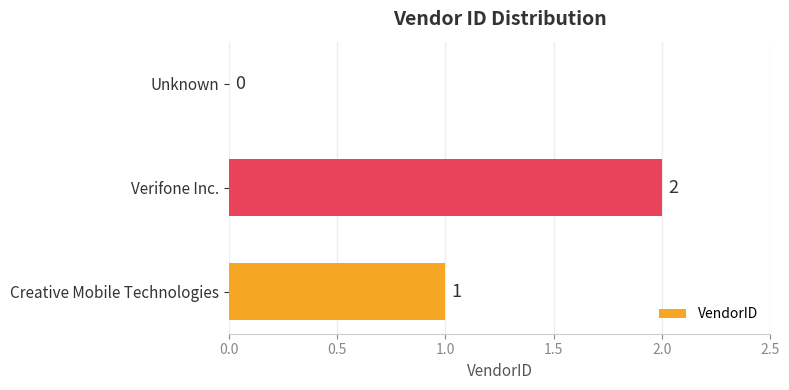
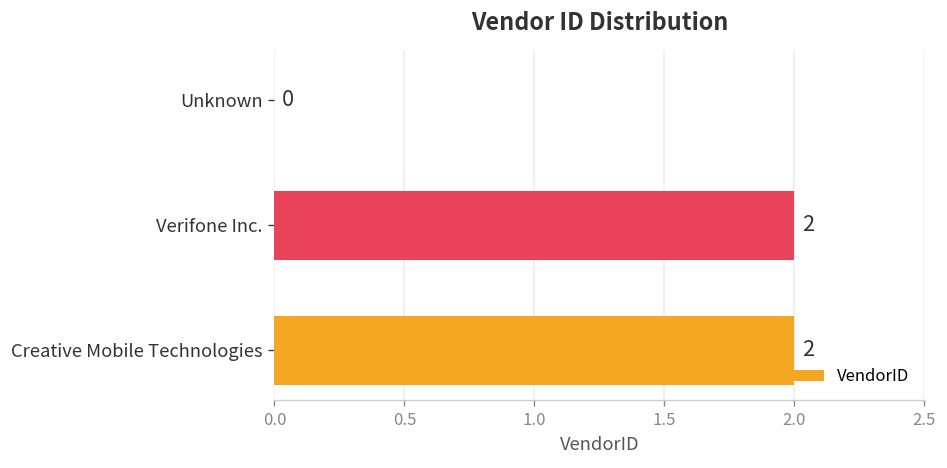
Creative Mobile Technologies: 1 -> 2
